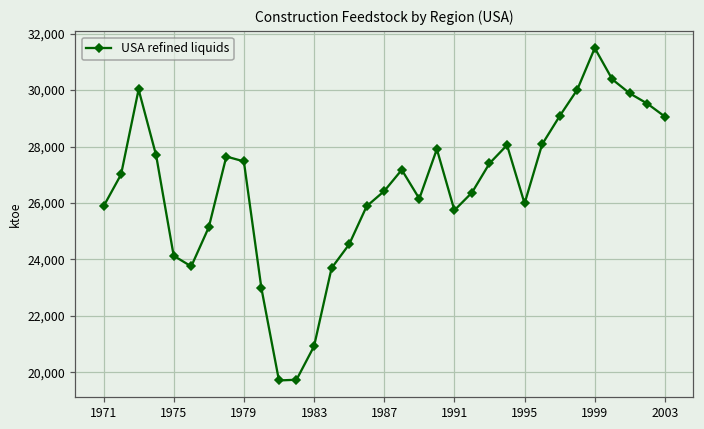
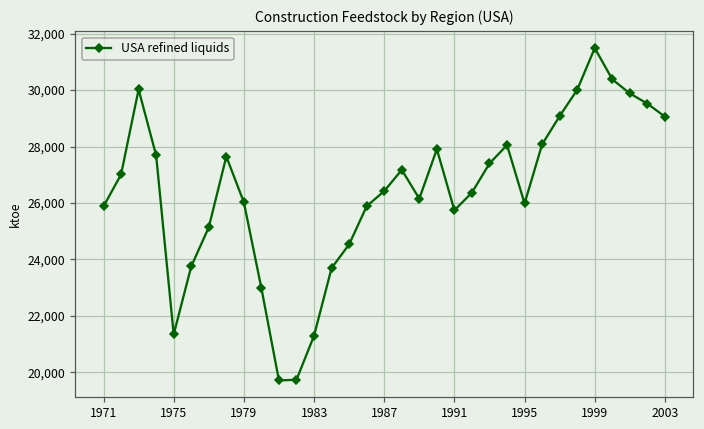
1975: 24,100 -> 21,300
1979: 27,500 -> 26,000
1983: 20,900 -> 21,300
